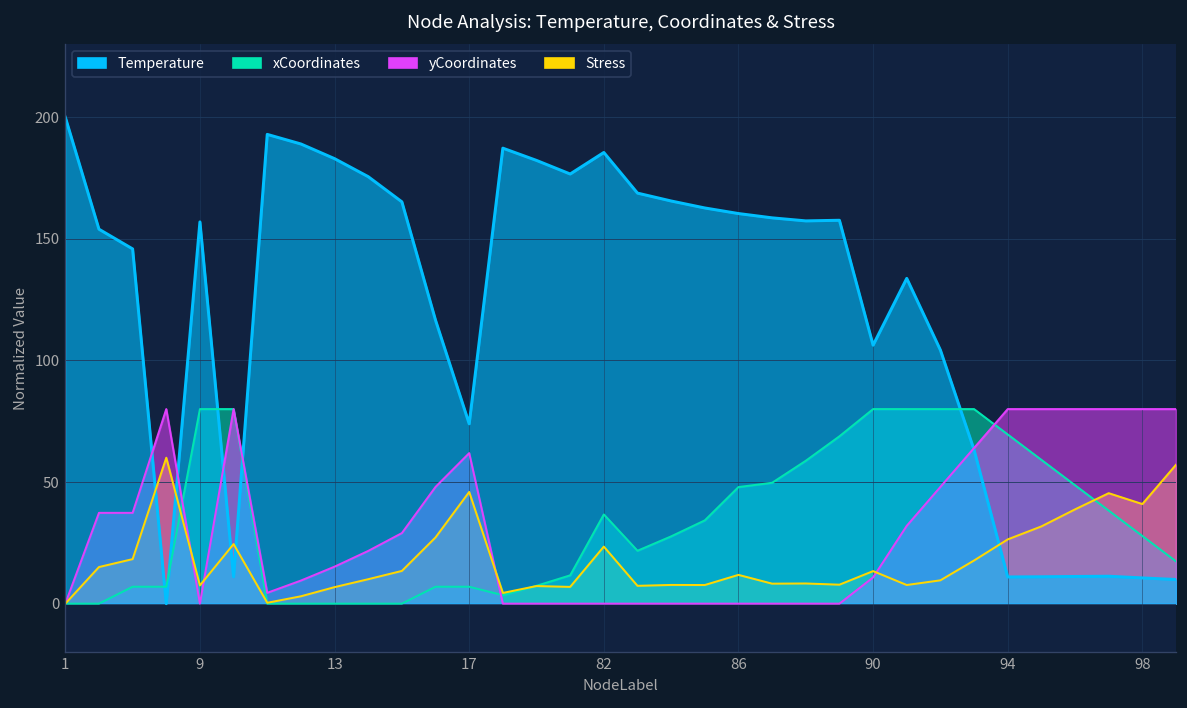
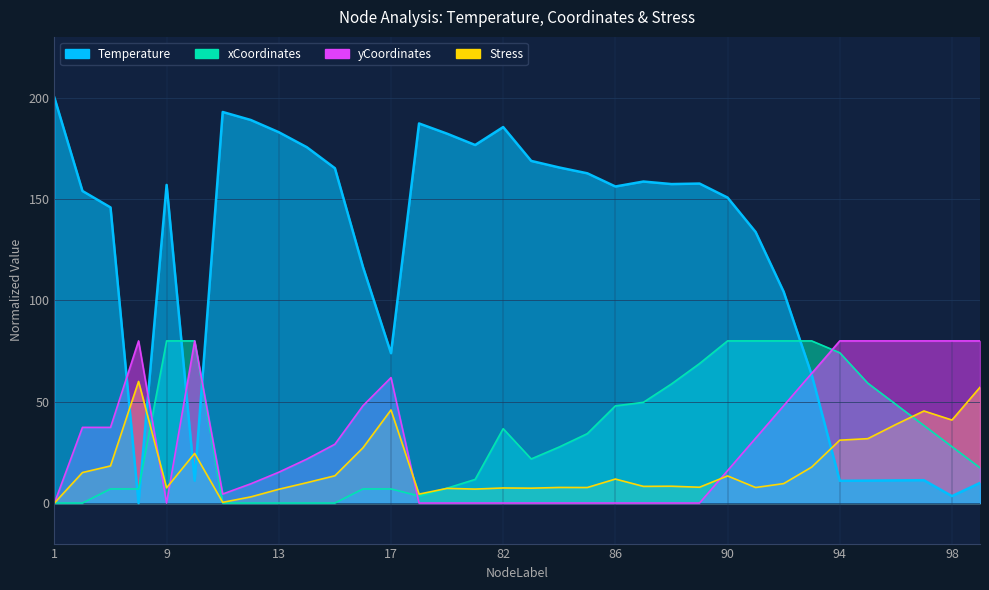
Stress, 82: 23 -> 7
Temperature, 86: 160 -> 156
yCoordinates, 90: 11 -> 16
Temperature, 90: 106 -> 151
Stress, 94: 26 -> 31
xCoordinates, 94: 70 -> 74
Temperature, 98: 11 -> 3
